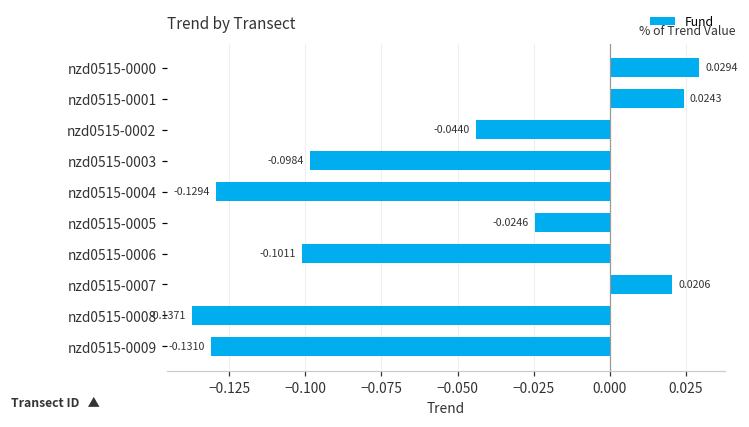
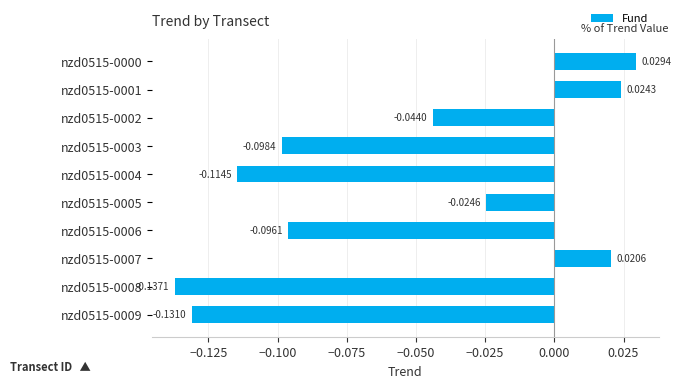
nzd0515-0004: -0.1294 -> -0.1145
nzd0515-0006: -0.1011 -> -0.0961
